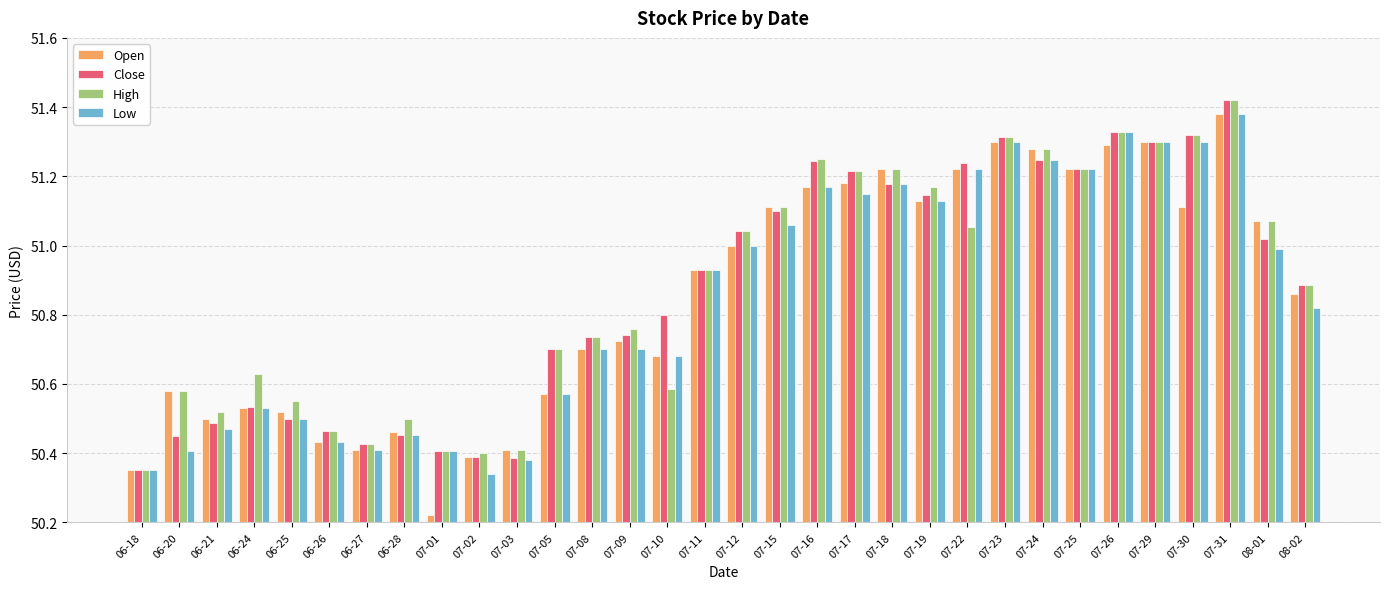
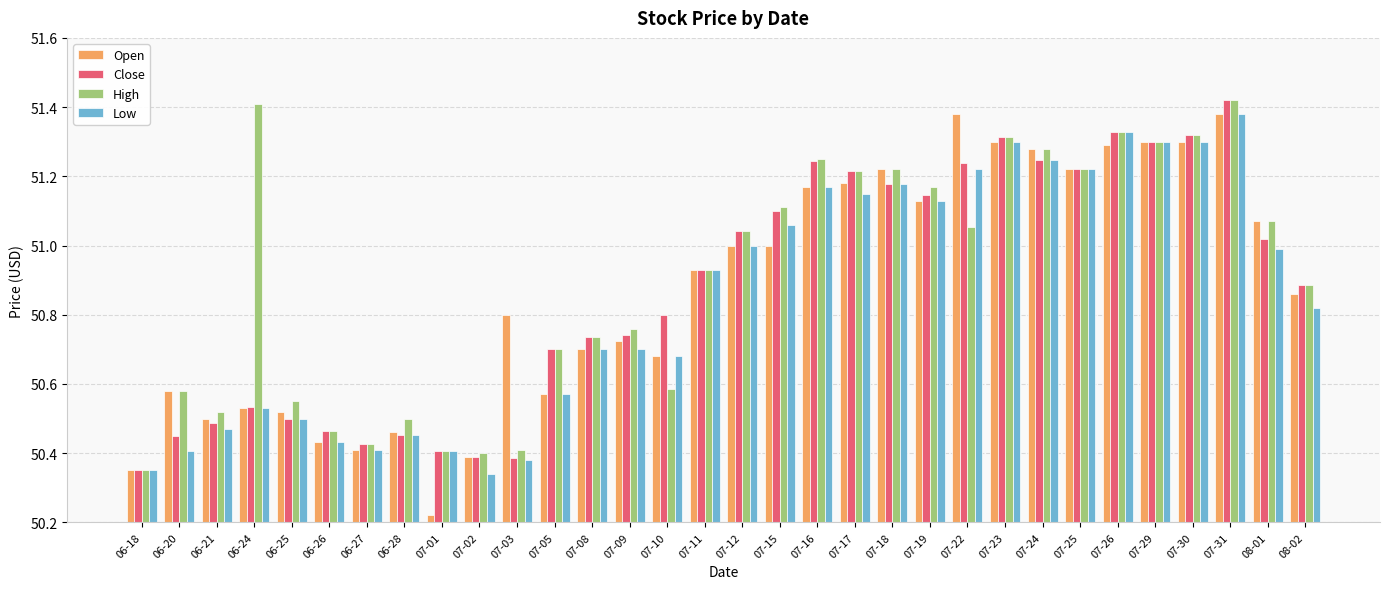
High, 06-24: 50.63 -> 51.41
Open, 07-03: 50.41 -> 50.80
Open, 07-15: 51.11 -> 51.00
Open, 07-22: 51.22 -> 51.38
Open, 07-30: 51.11 -> 51.30
